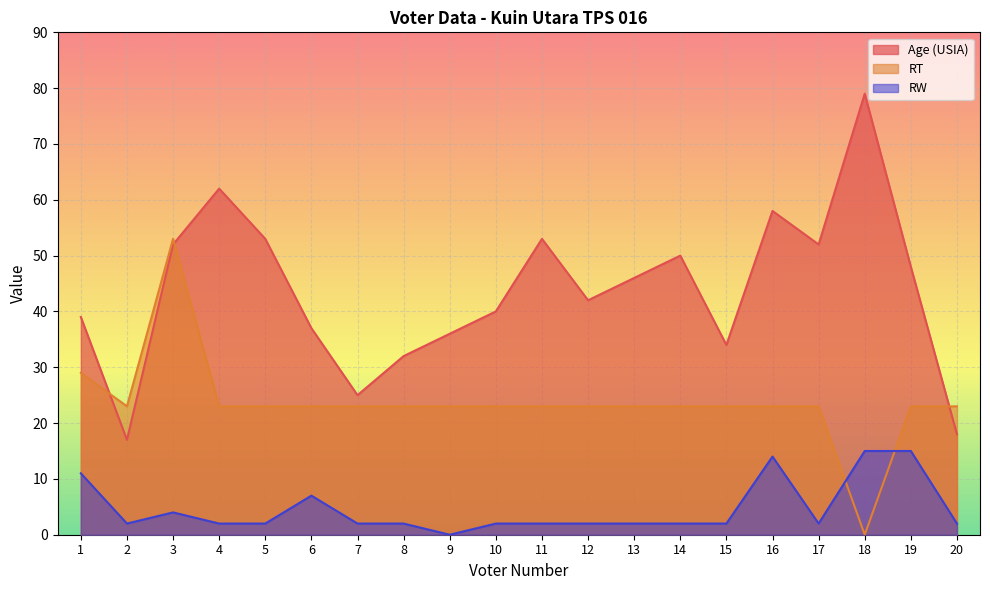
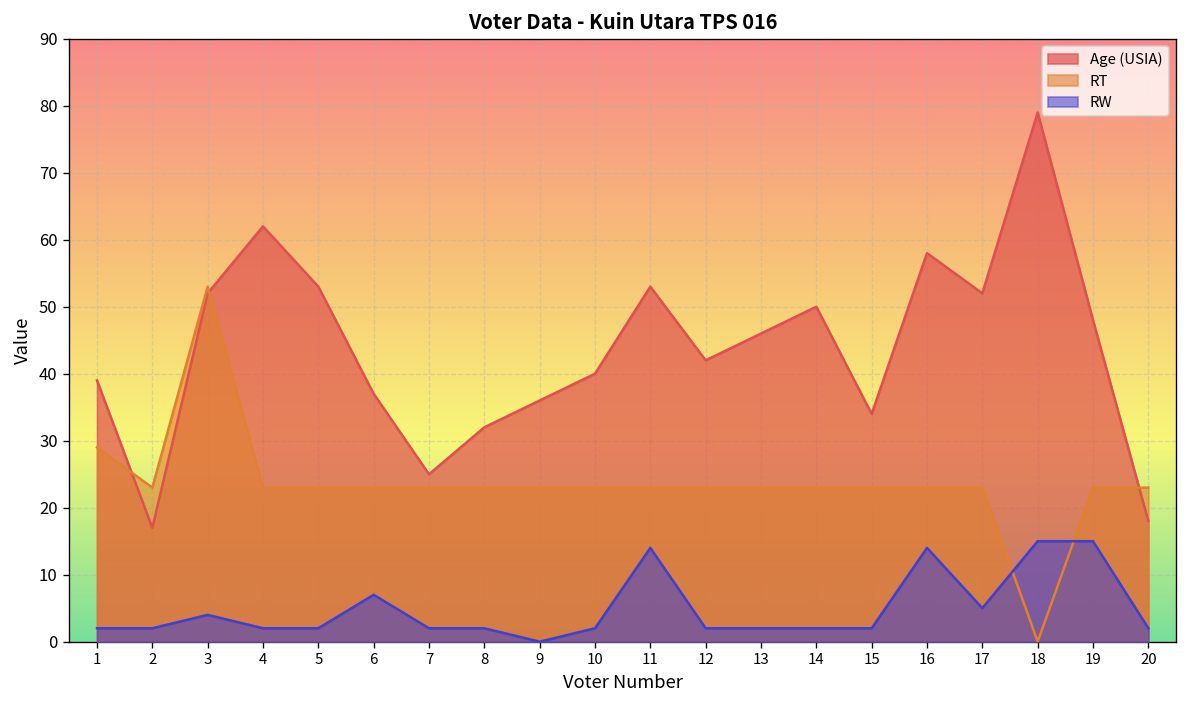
RW, 1: 11 -> 2
RW, 11: 2 -> 14
RW, 17: 2 -> 5
